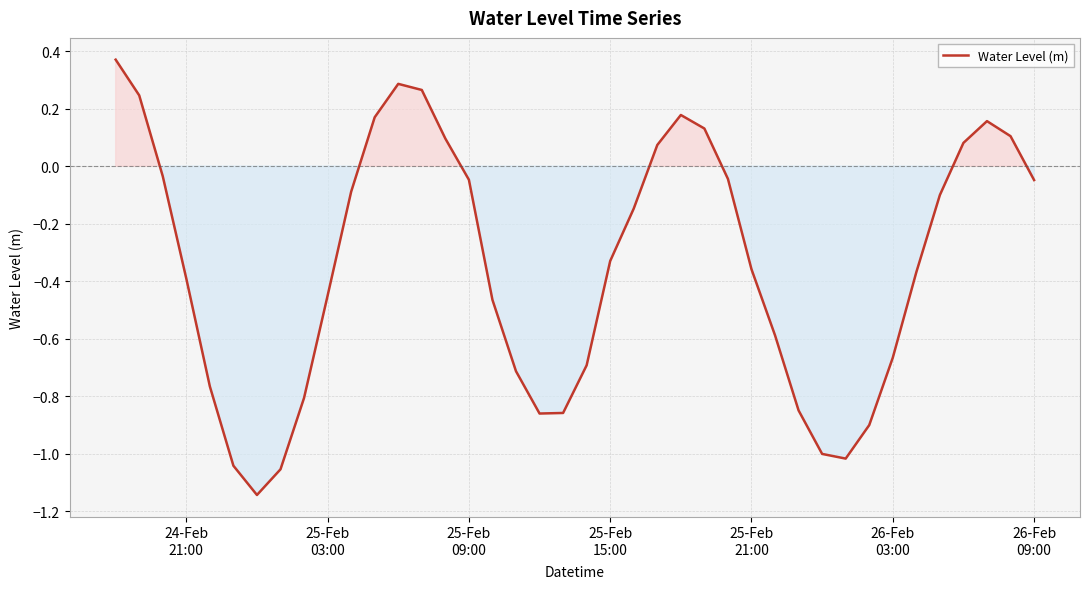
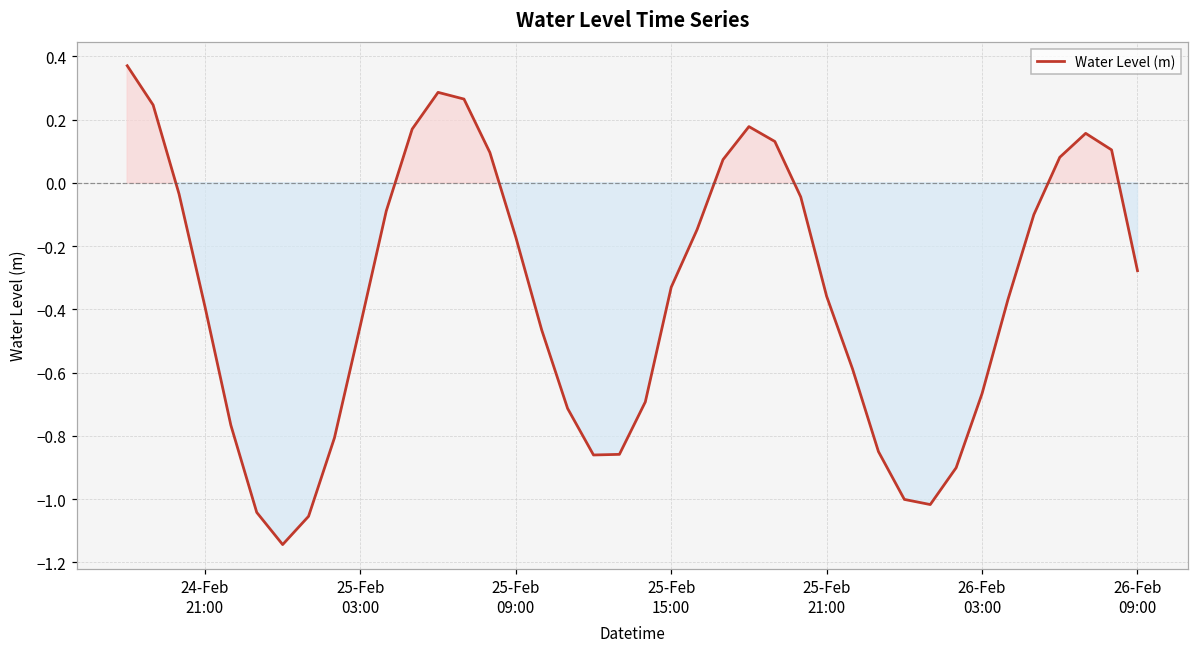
25-Feb 09:00: -0.05 -> -0.17
26-Feb 09:00: -0.05 -> -0.28
